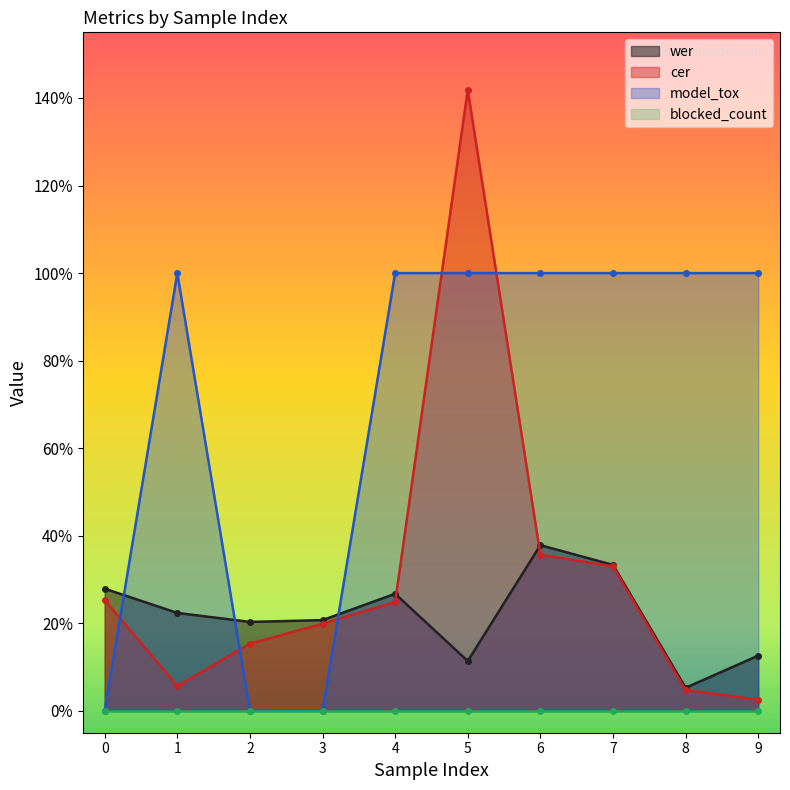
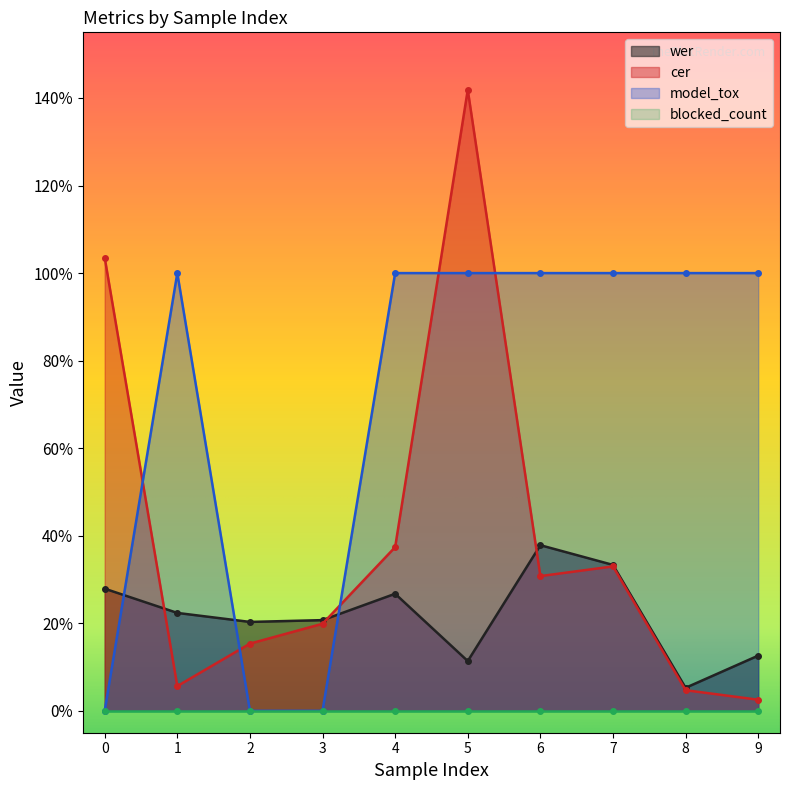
cer, 0: 25% -> 104%
cer, 4: 25% -> 37%
cer, 6: 36% -> 31%
